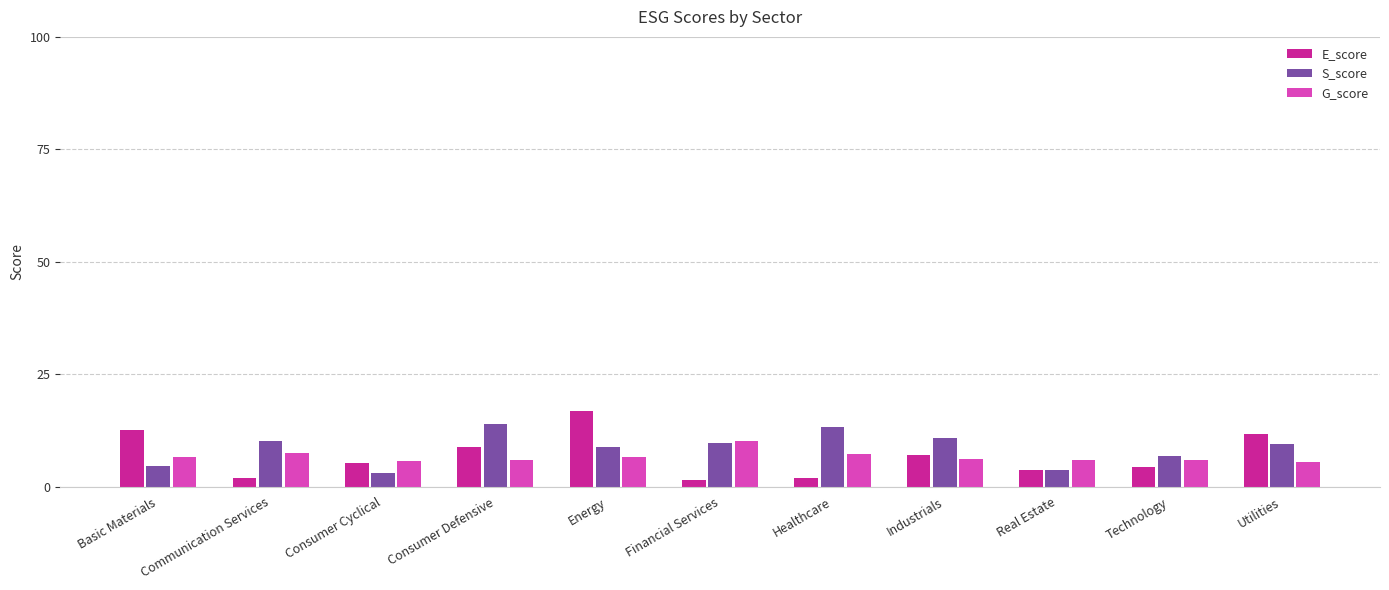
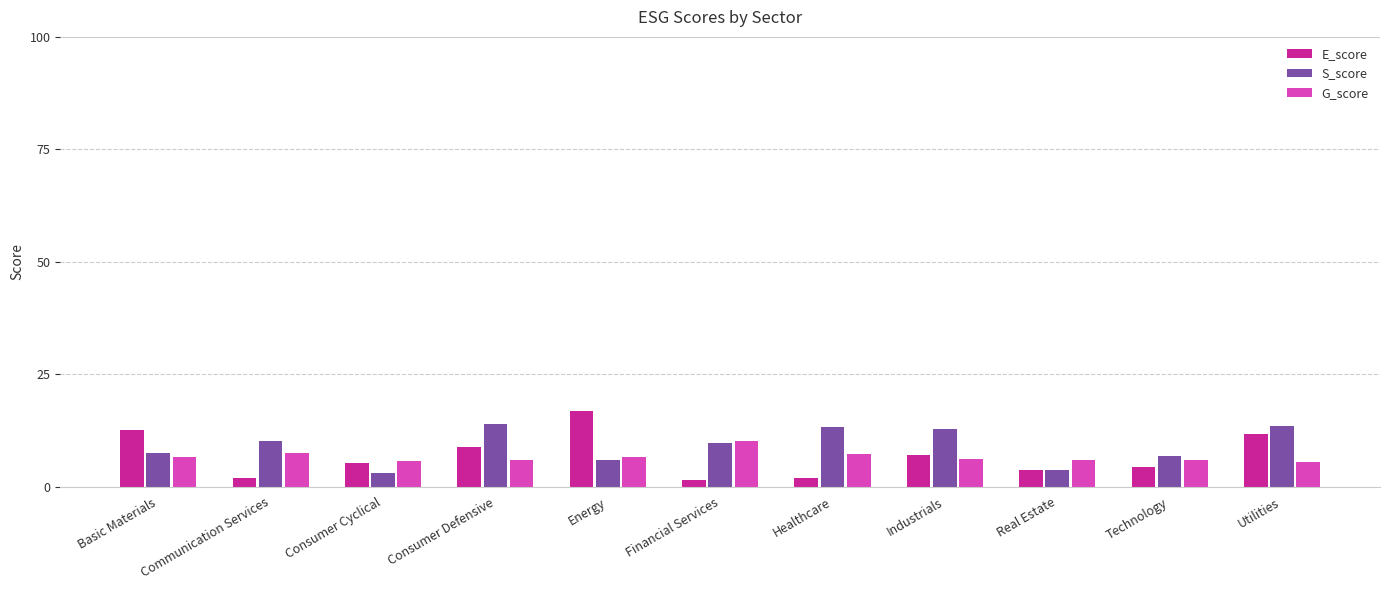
S_score, Basic Materials: 5 -> 8
S_score, Energy: 9 -> 6
S_score, Industrials: 11 -> 13
S_score, Utilities: 9 -> 14
